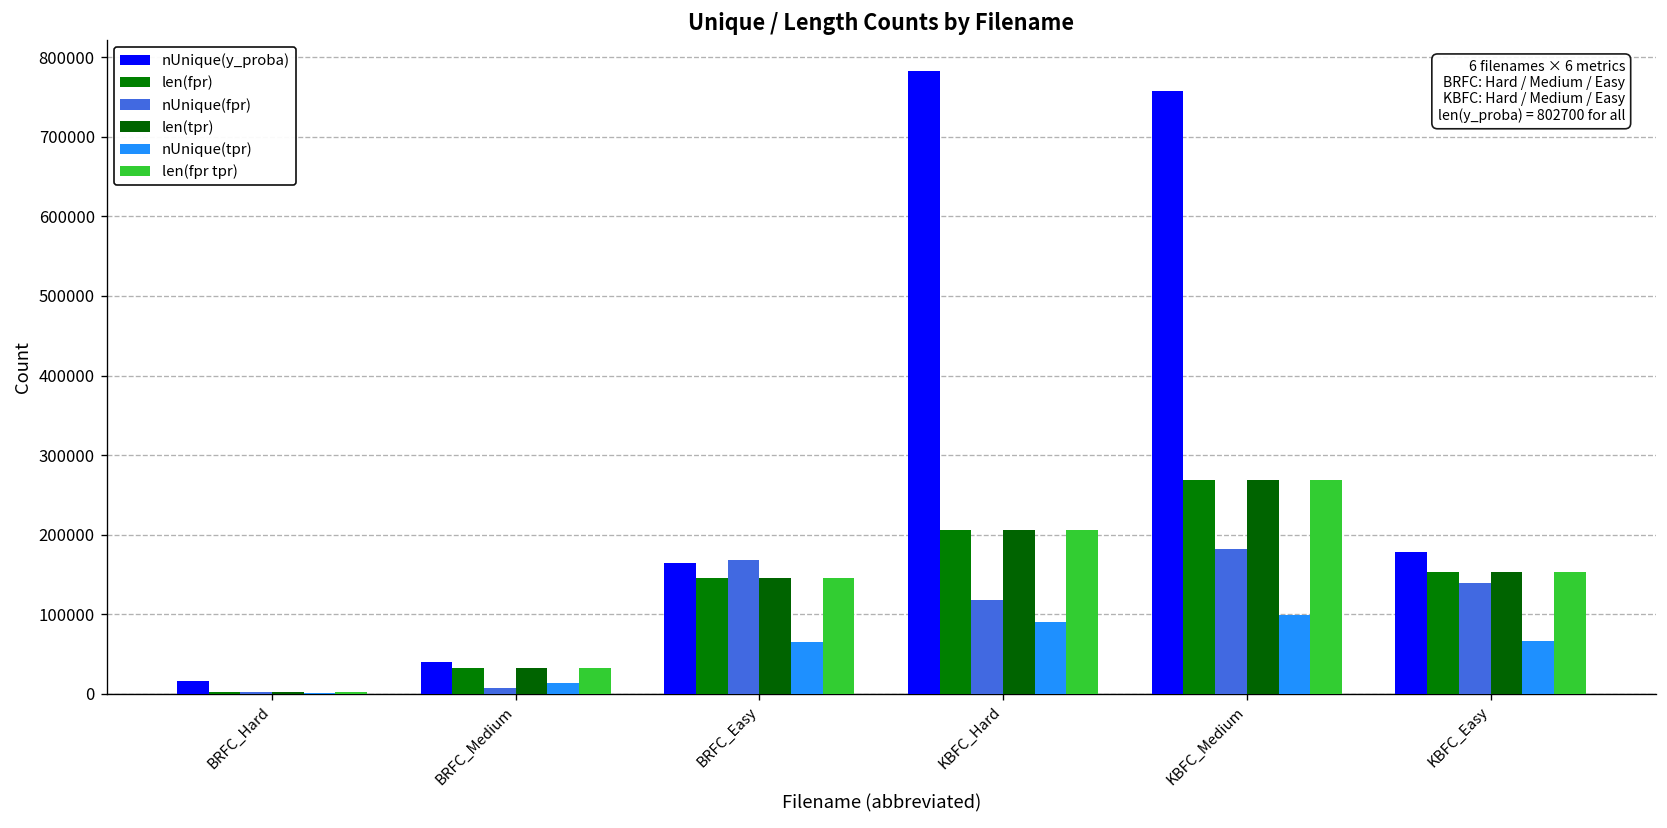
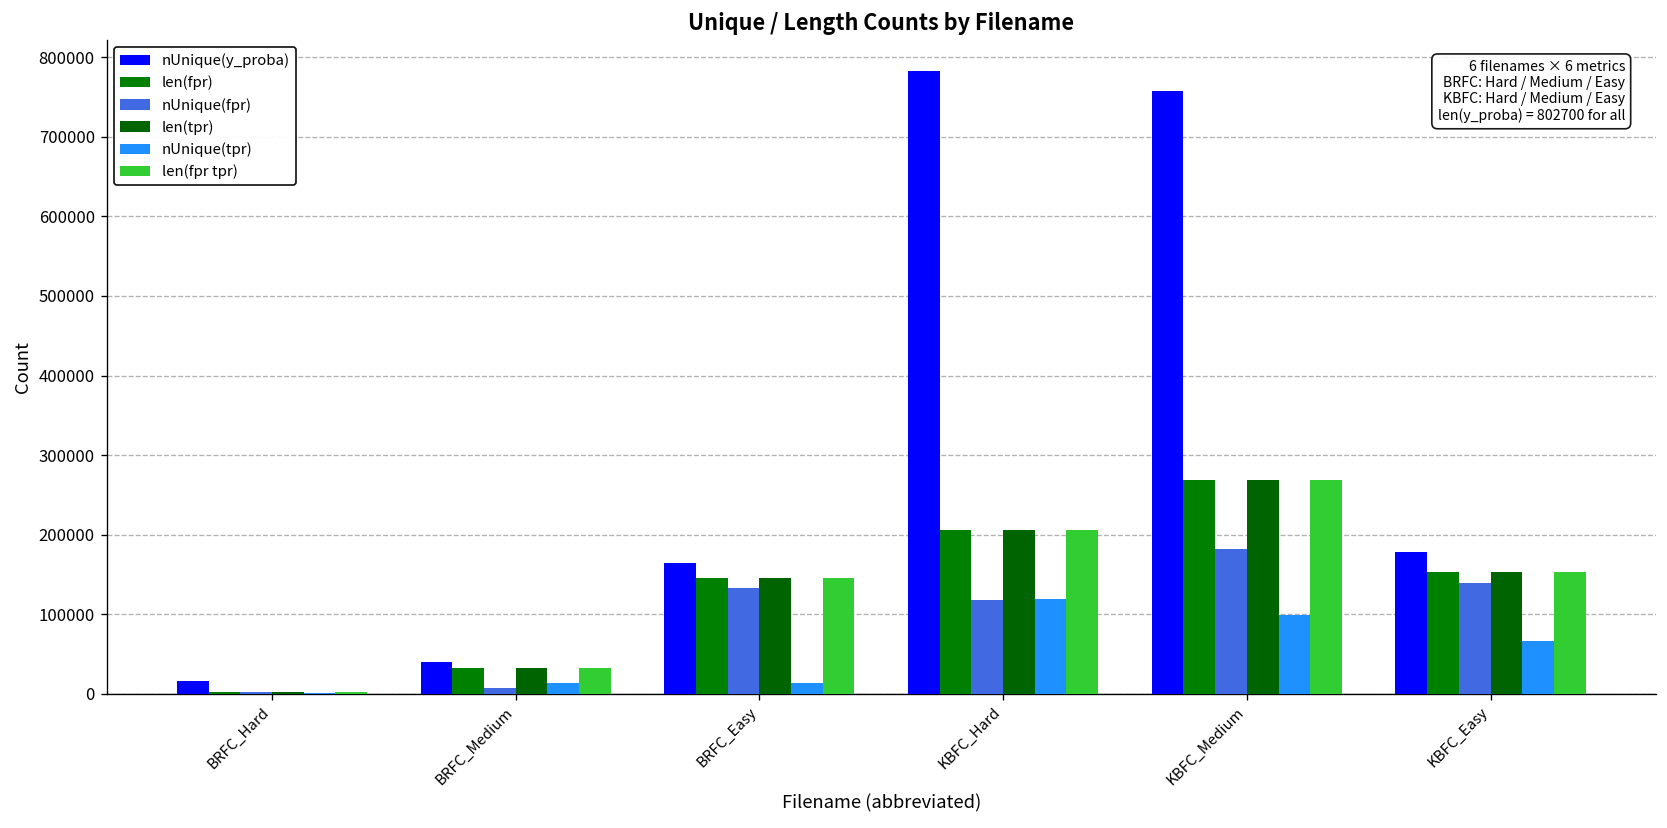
nUnique(fpr), BRFC_Easy: 170000 -> 130000
nUnique(tpr), BRFC_Easy: 60000 -> 10000
nUnique(tpr), KBFC_Hard: 90000 -> 120000
